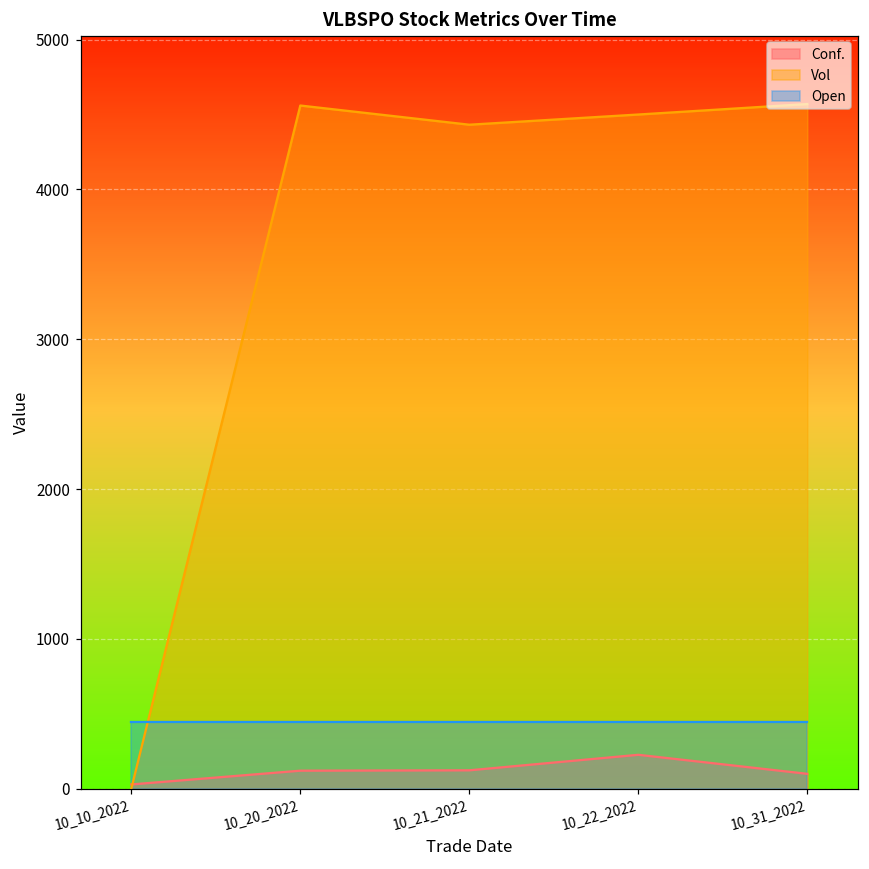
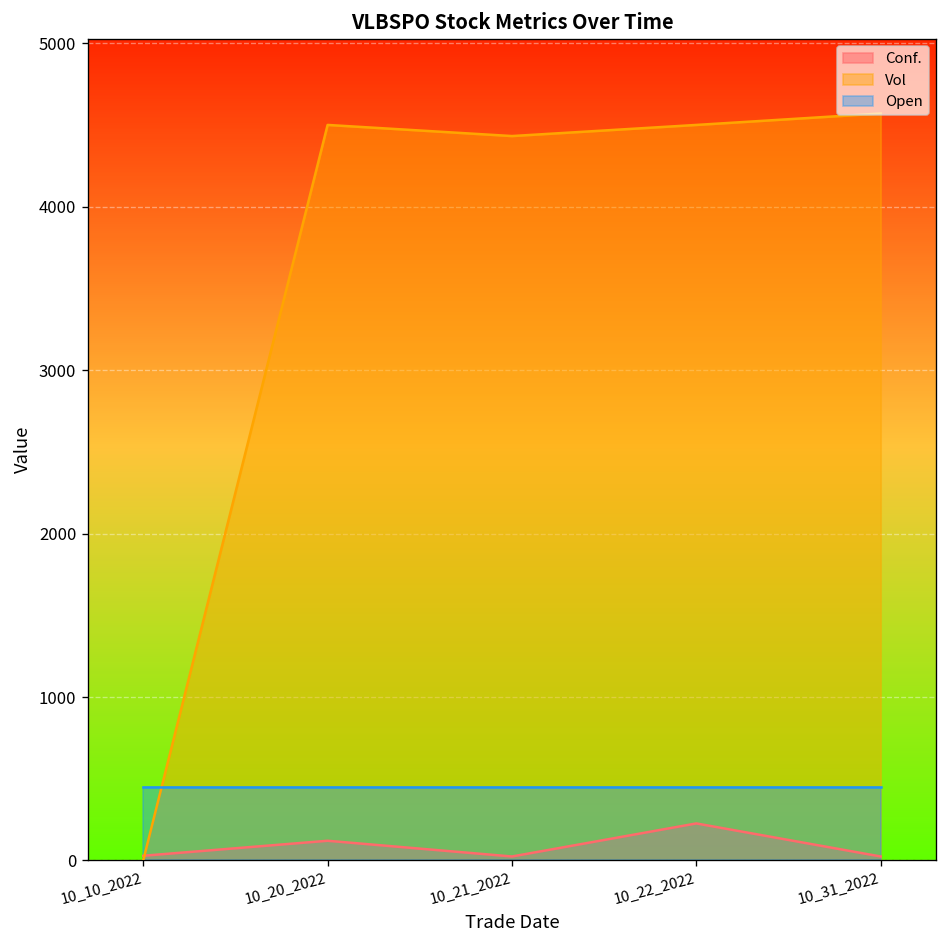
Vol, 10_20_2022: 4560 -> 4500
Conf., 10_21_2022: 120 -> 20
Conf., 10_31_2022: 100 -> 20
